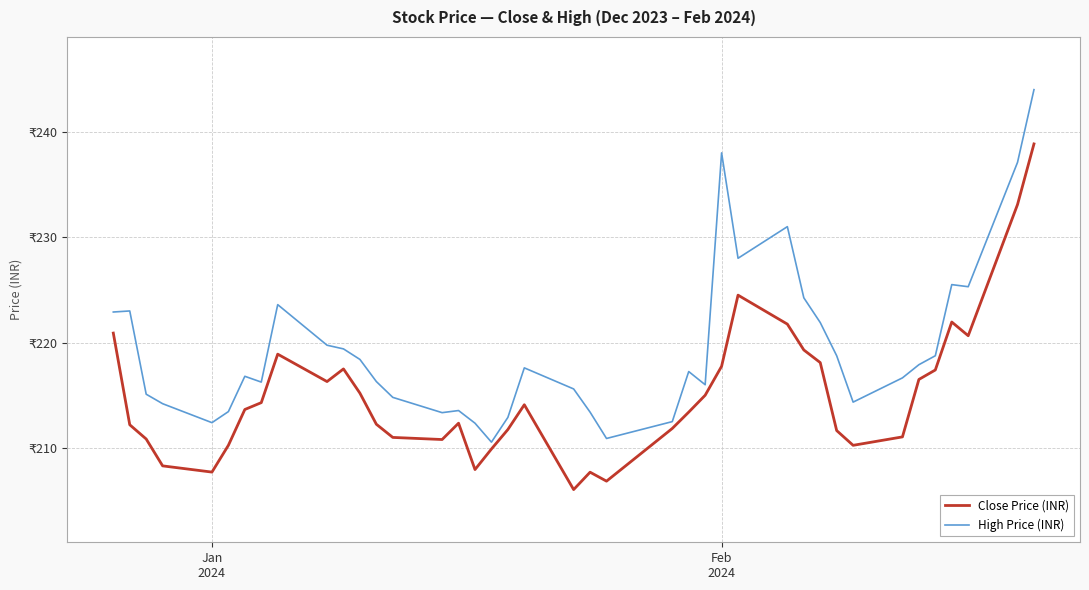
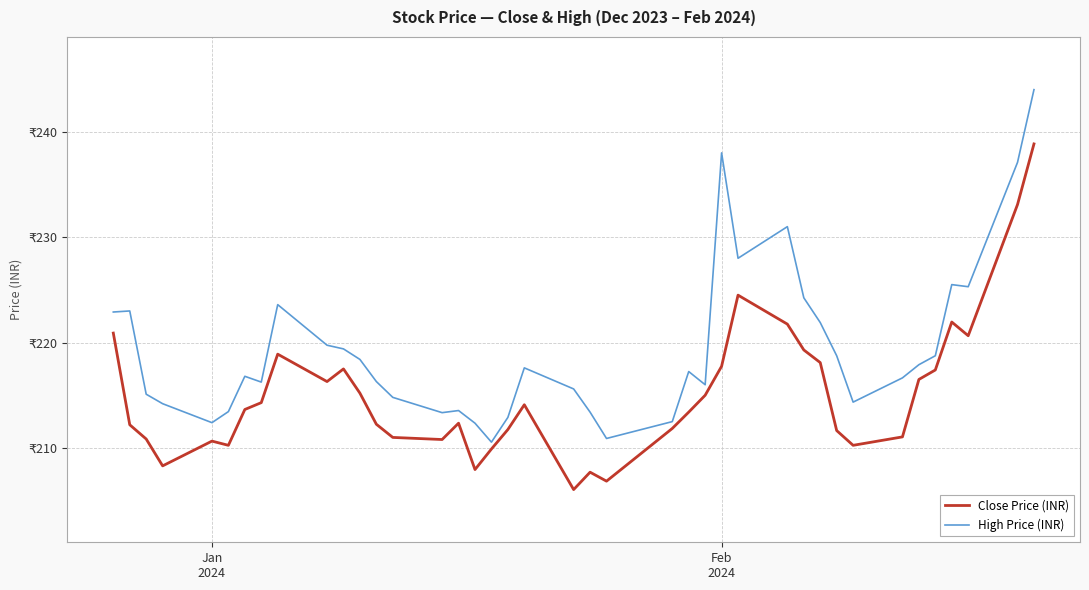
Close Price (INR), Jan 2024: ₹207.7 -> ₹210.7
